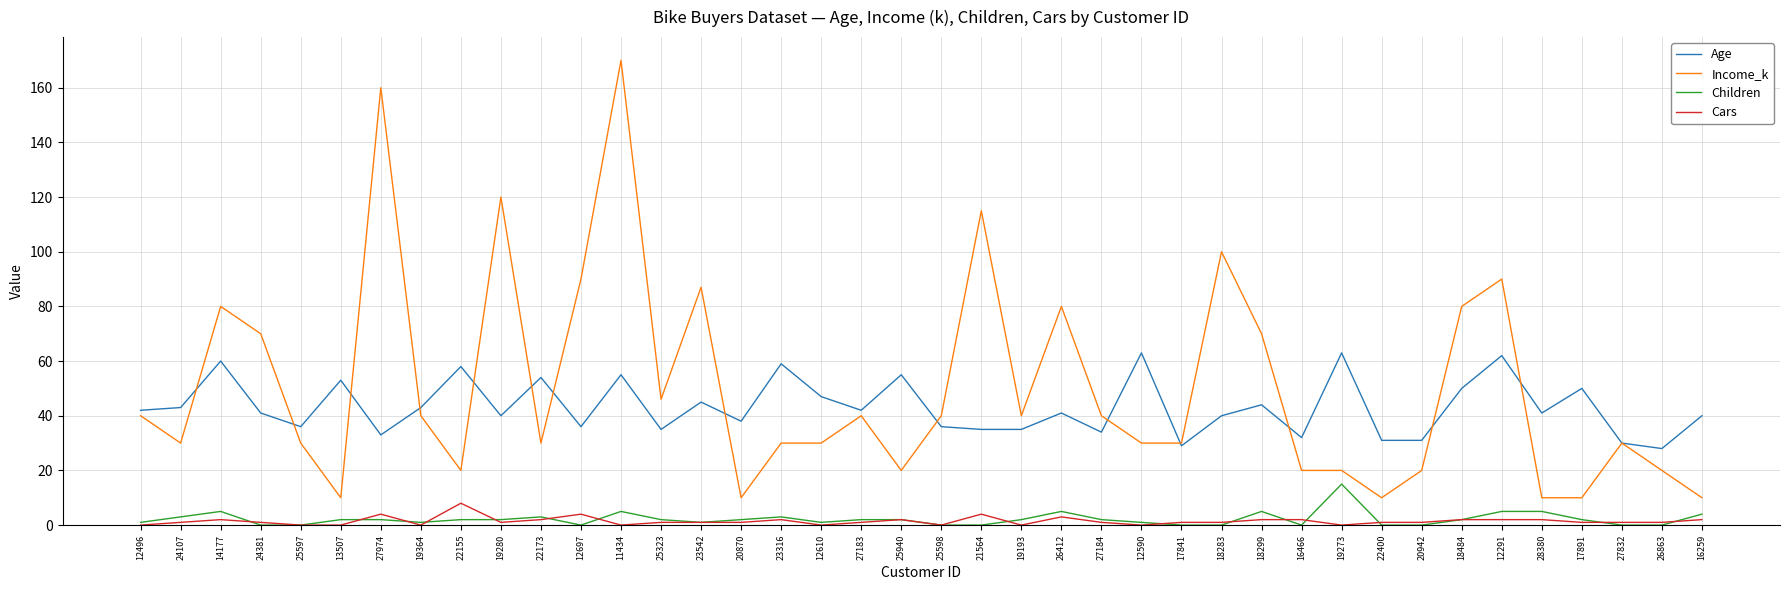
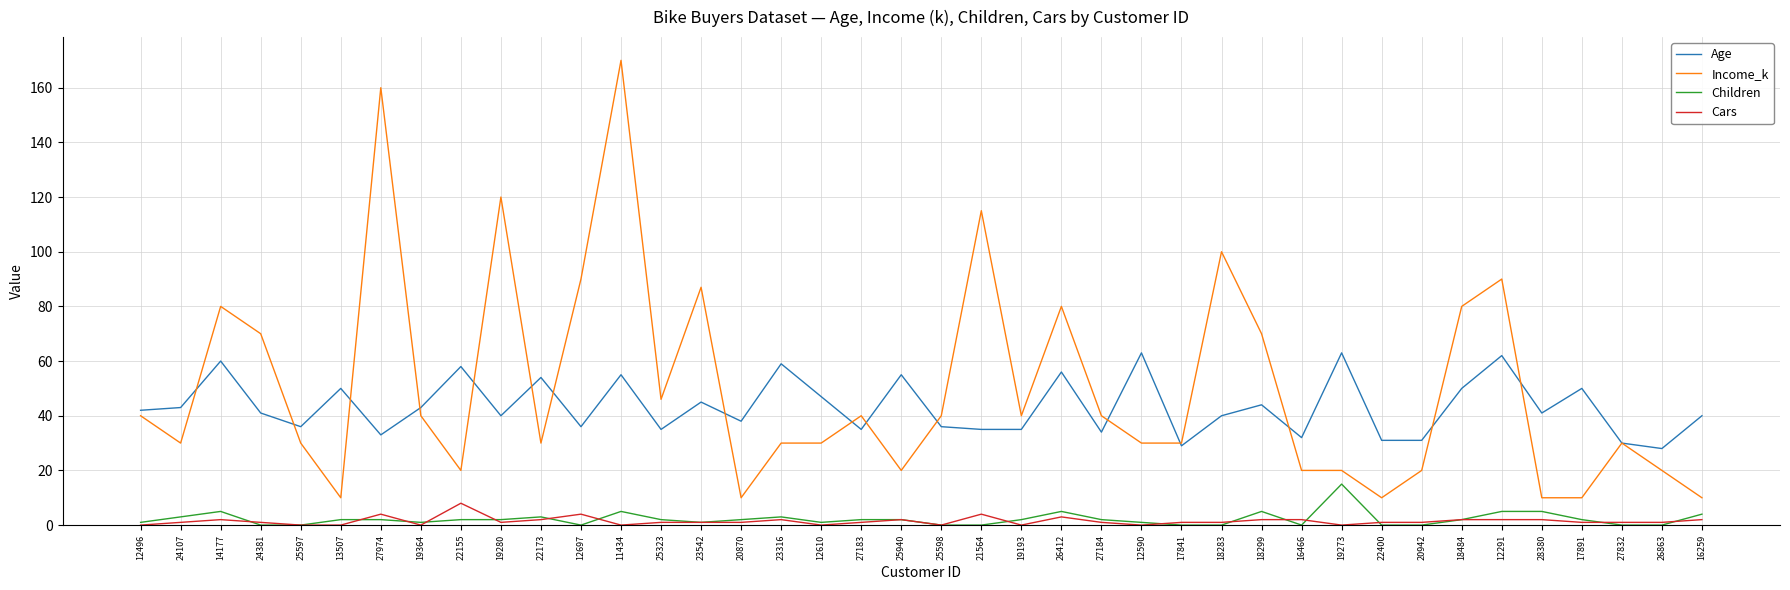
Age, 13507: 53 -> 50
Age, 27183: 42 -> 35
Age, 26412: 41 -> 56
